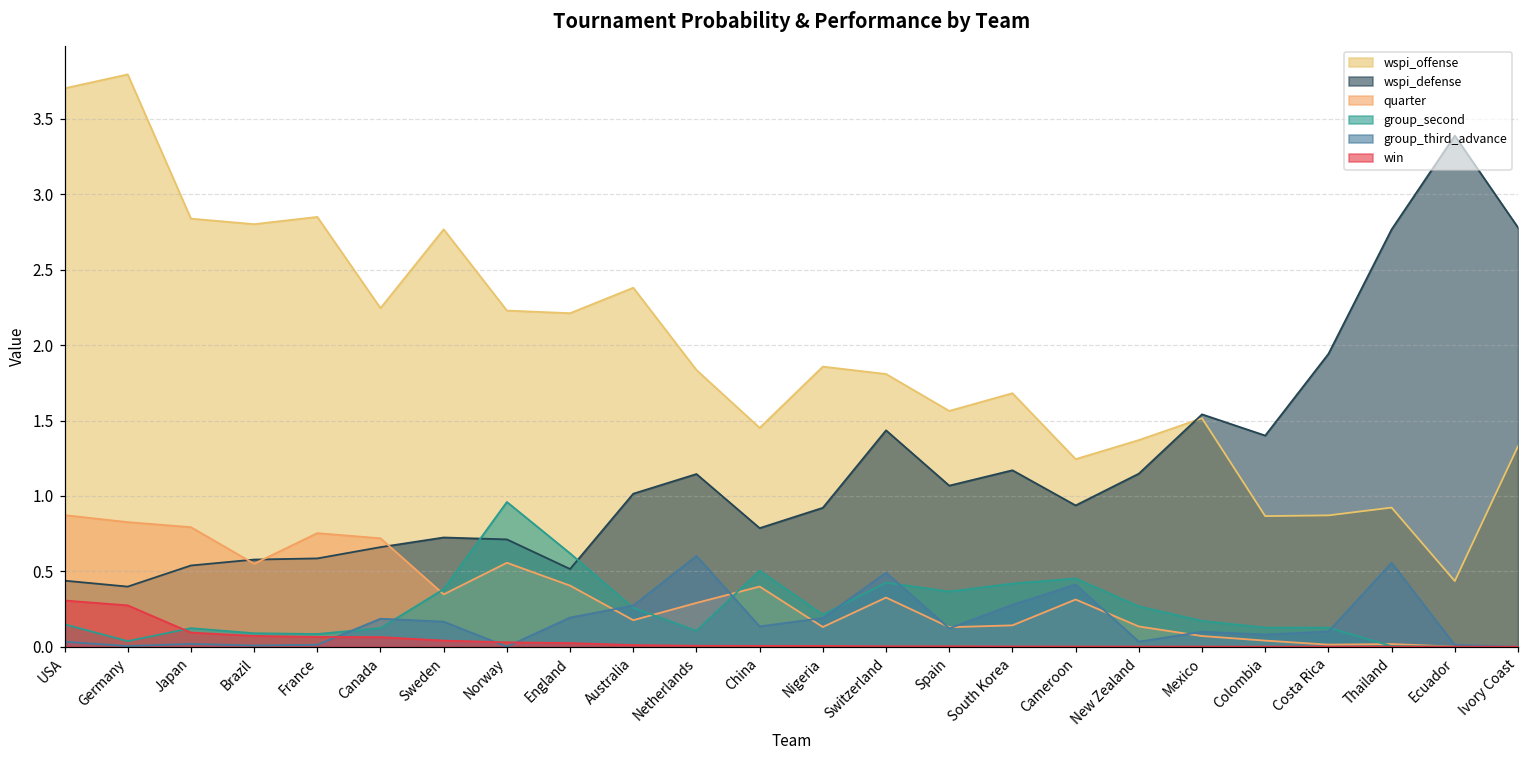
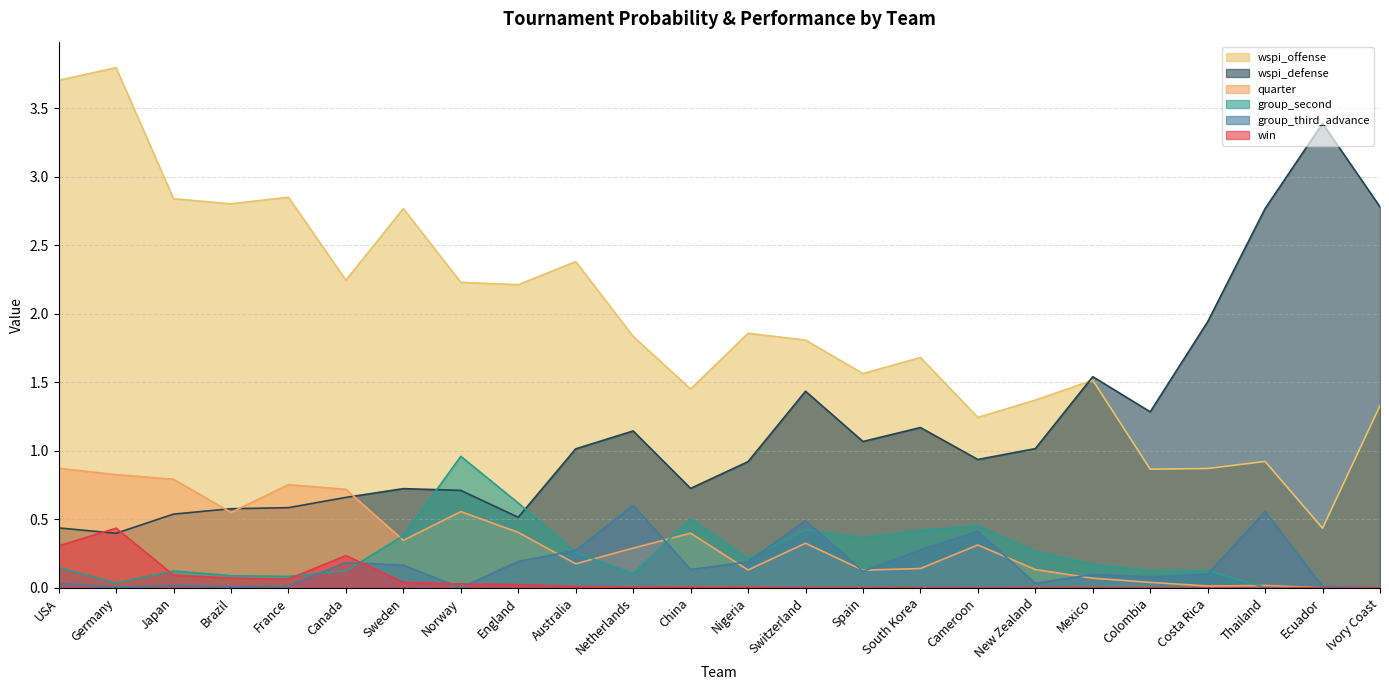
win, Germany: 0.27 -> 0.44
win, Canada: 0.06 -> 0.24
wspi_defense, China: 0.79 -> 0.73
wspi_defense, New Zealand: 1.15 -> 1.02
wspi_defense, Colombia: 1.40 -> 1.28
